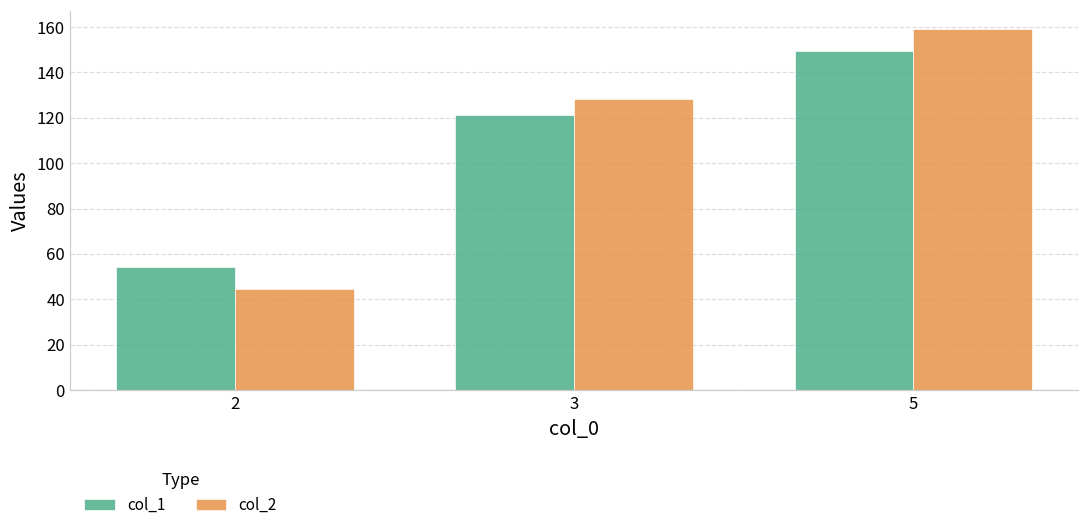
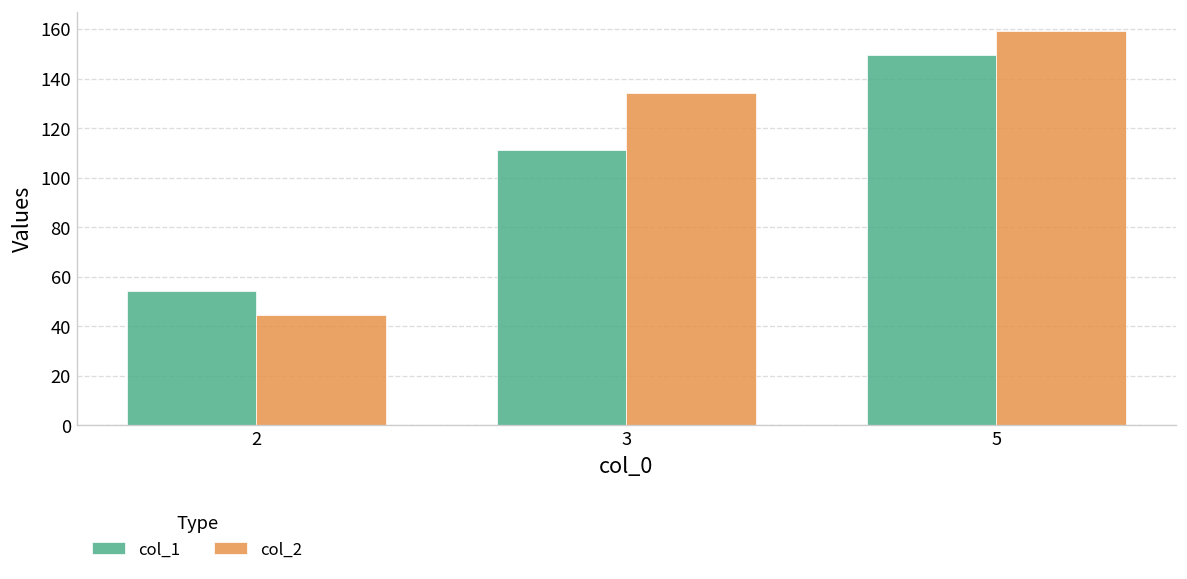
col_1, 3: 121 -> 111
col_2, 3: 128 -> 134
